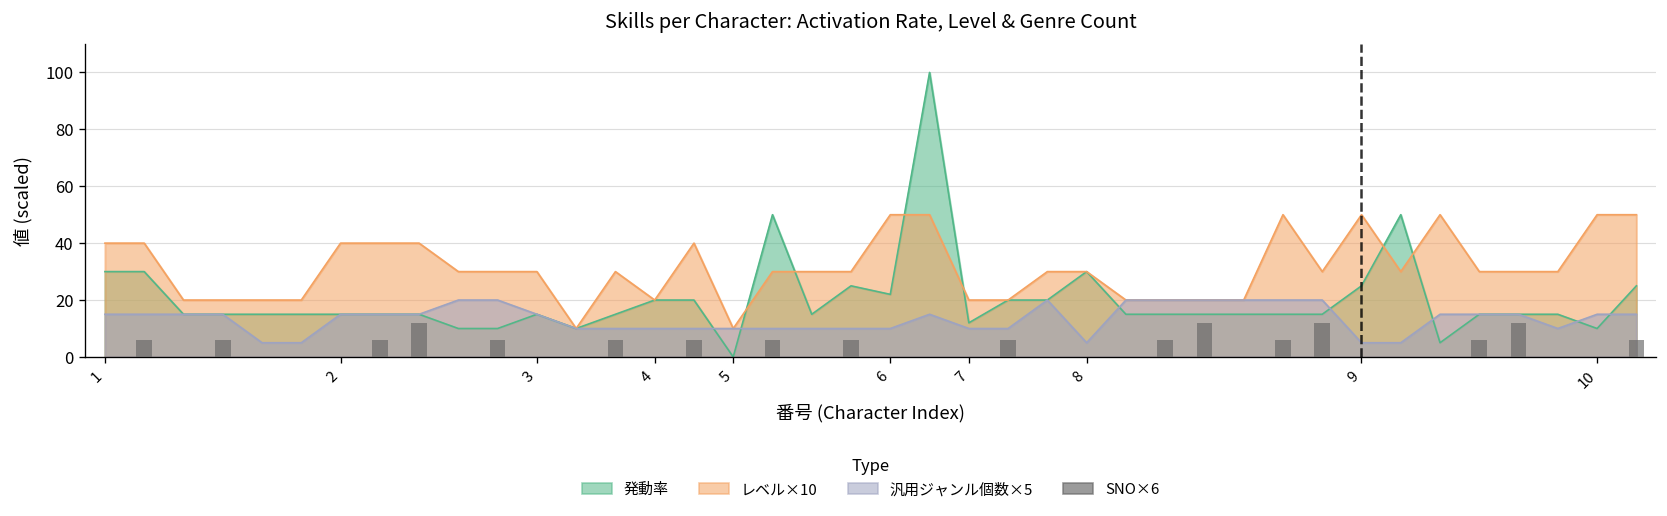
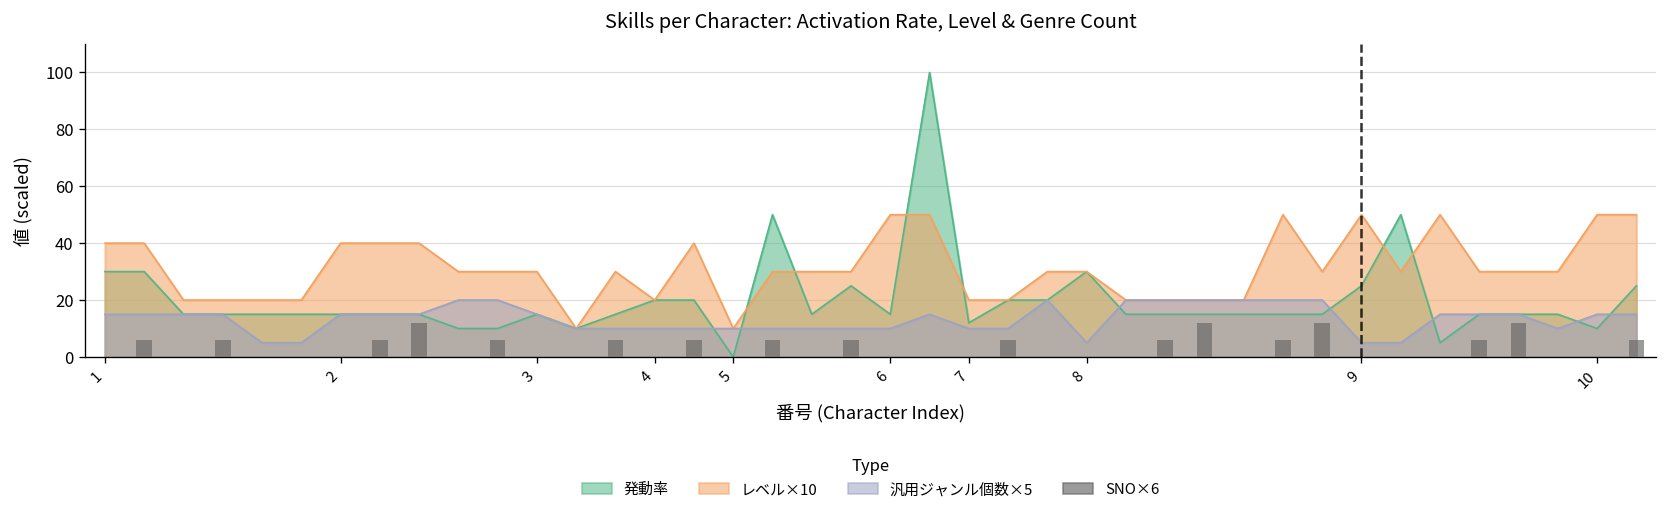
発動率, 6: 22 -> 15
